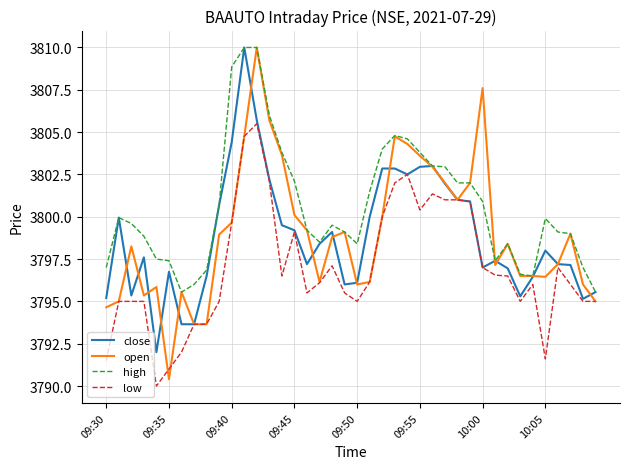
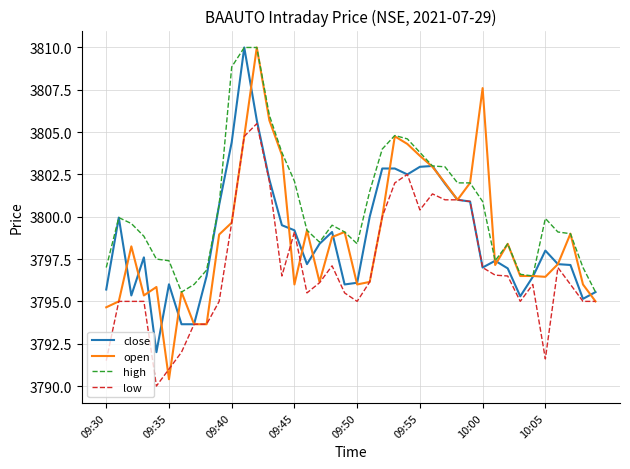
close, 09:30: 3795.2 -> 3795.7
close, 09:35: 3796.8 -> 3796.0
open, 09:45: 3800.1 -> 3796.0
